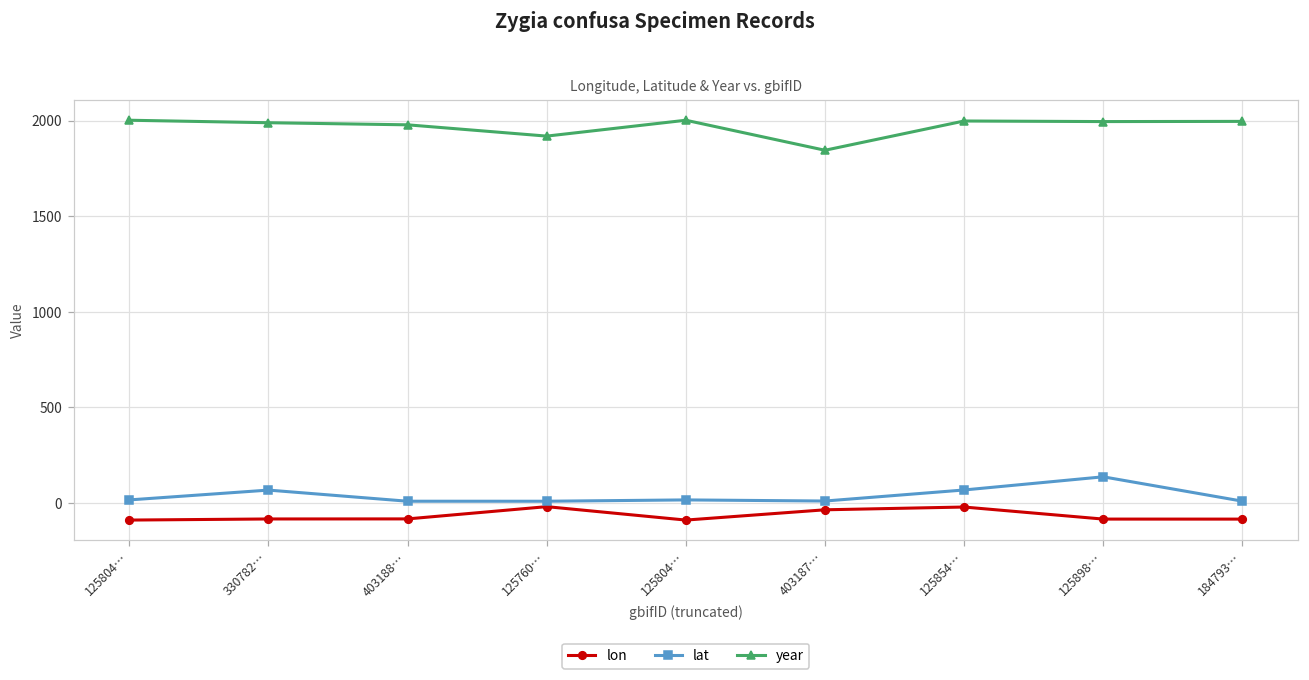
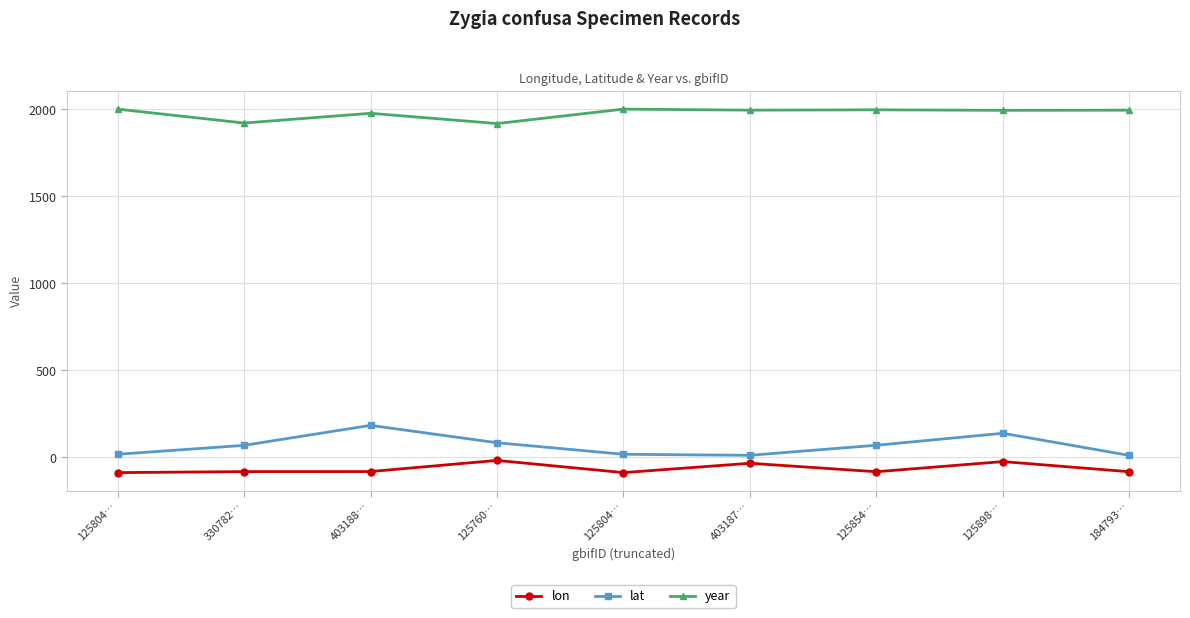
year, 330782…: 1990 -> 1920
lat, 403188…: 10 -> 180
lat, 125760…: 10 -> 80
year, 403187…: 1850 -> 2000
lon, 125854…: -20 -> -80
lon, 125898…: -80 -> -30
